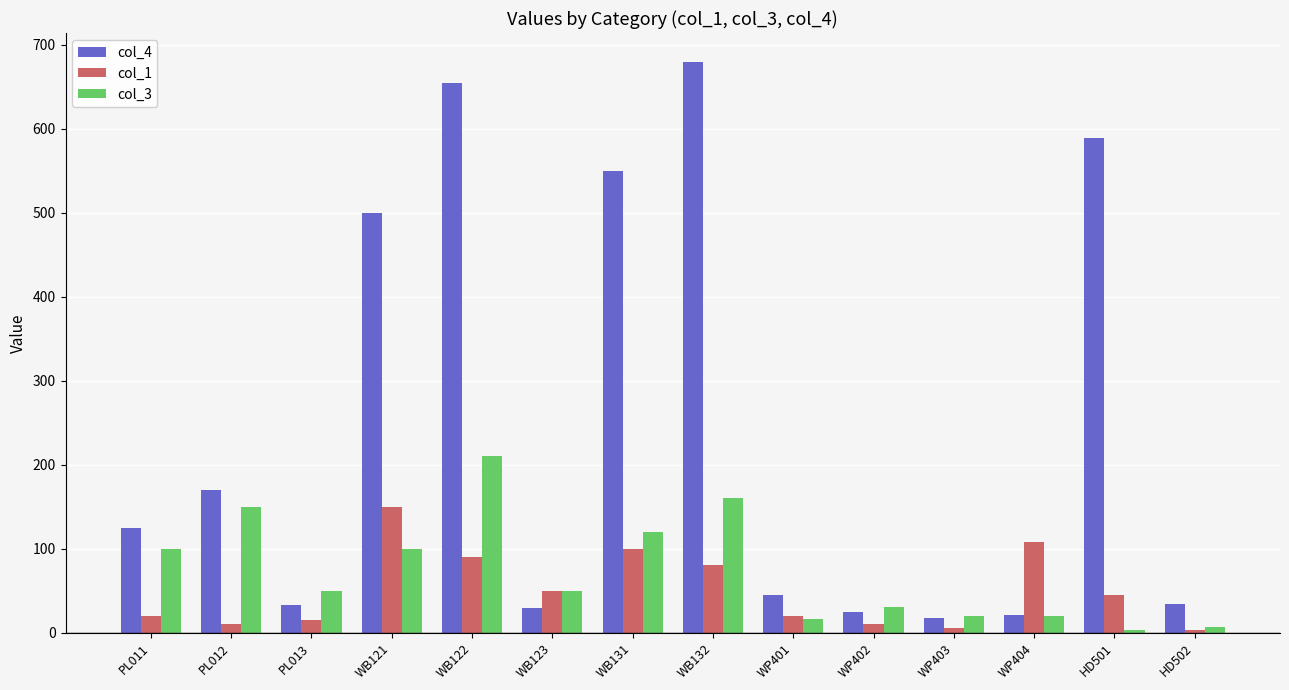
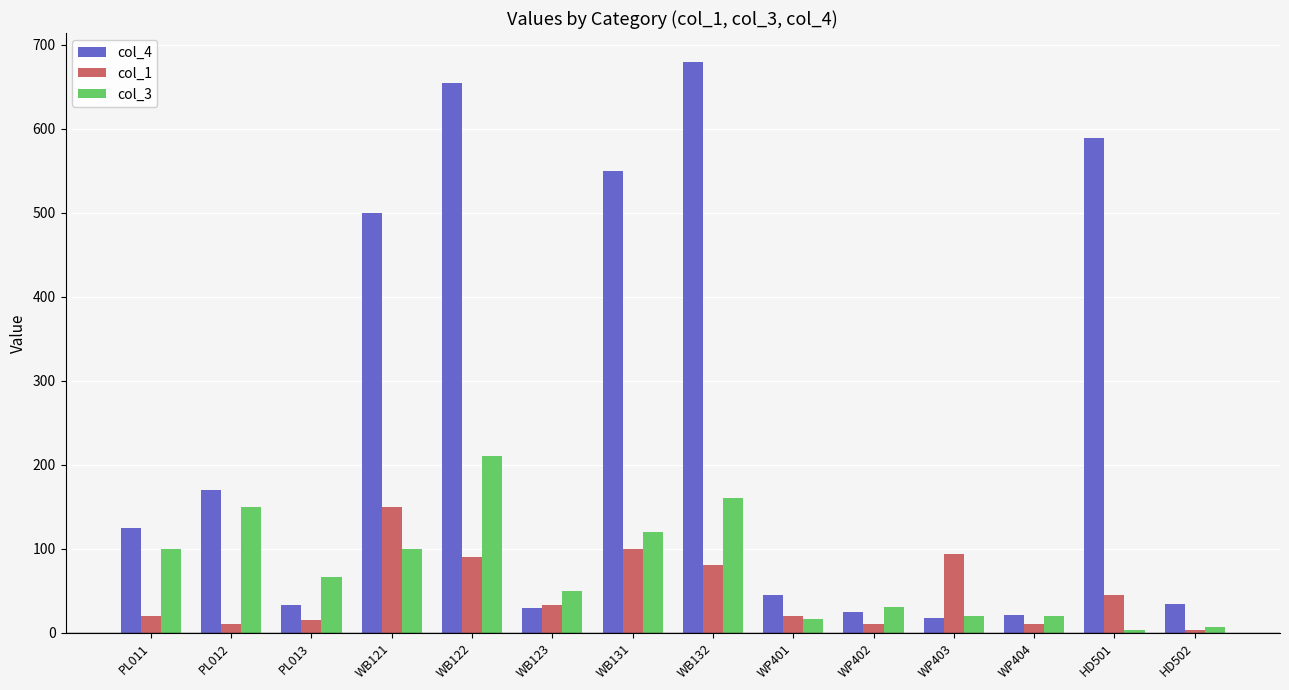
col_3, PL013: 50 -> 70
col_1, WB123: 50 -> 30
col_1, WP403: 10 -> 90
col_1, WP404: 110 -> 10
